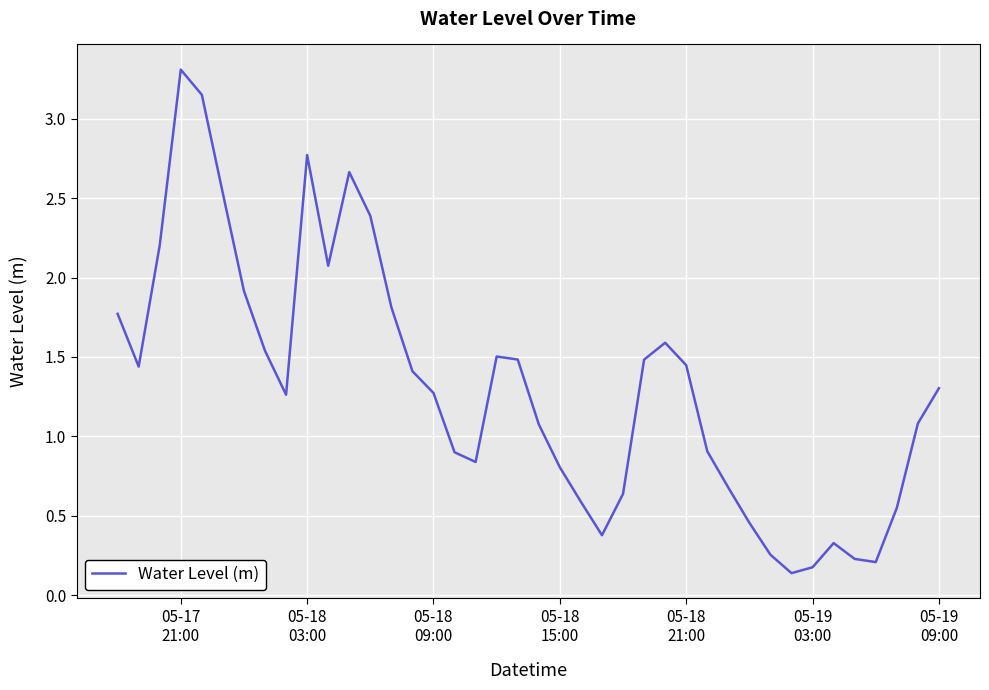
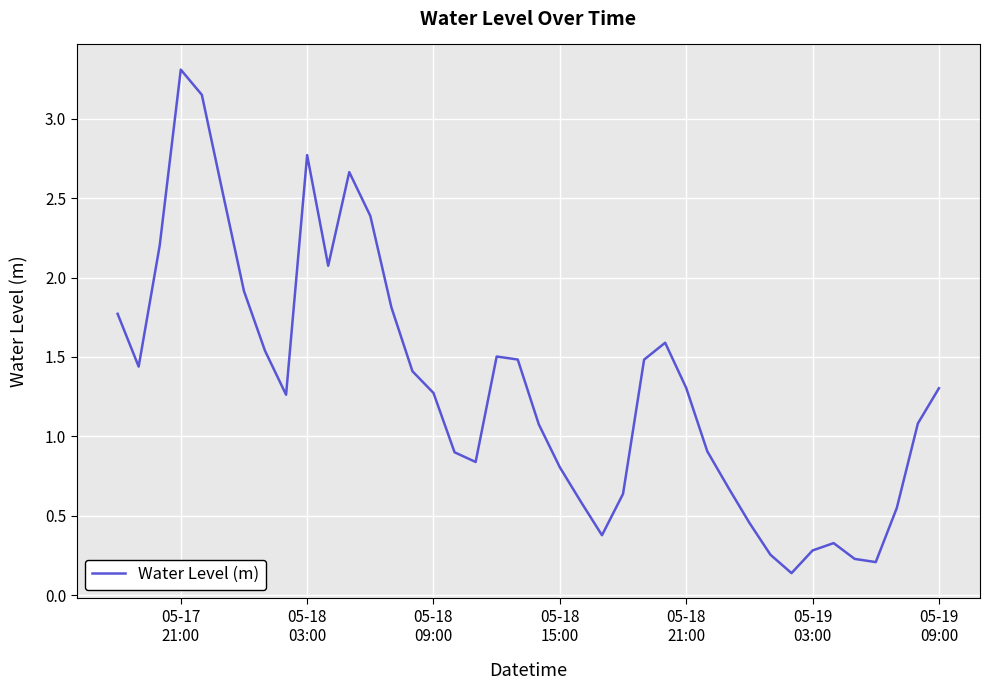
05-18 21:00: 1.45 -> 1.30
05-19 03:00: 0.18 -> 0.28
